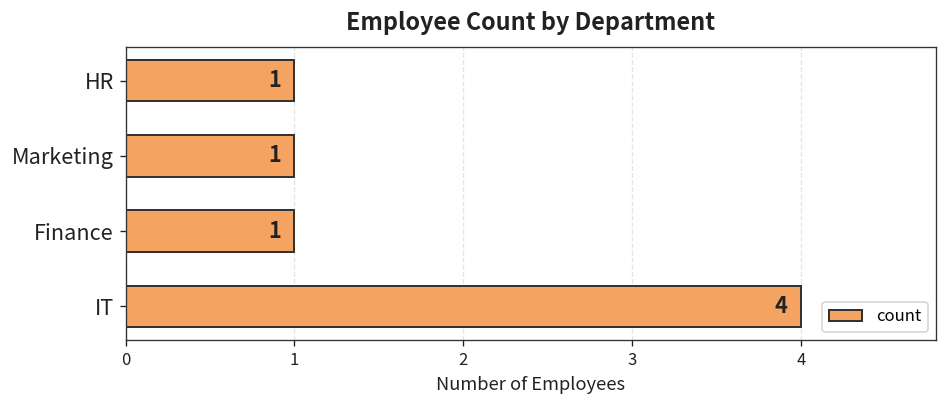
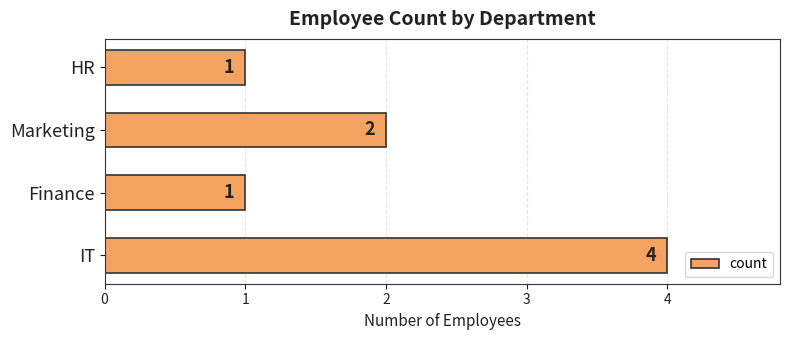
Marketing: 1 -> 2
